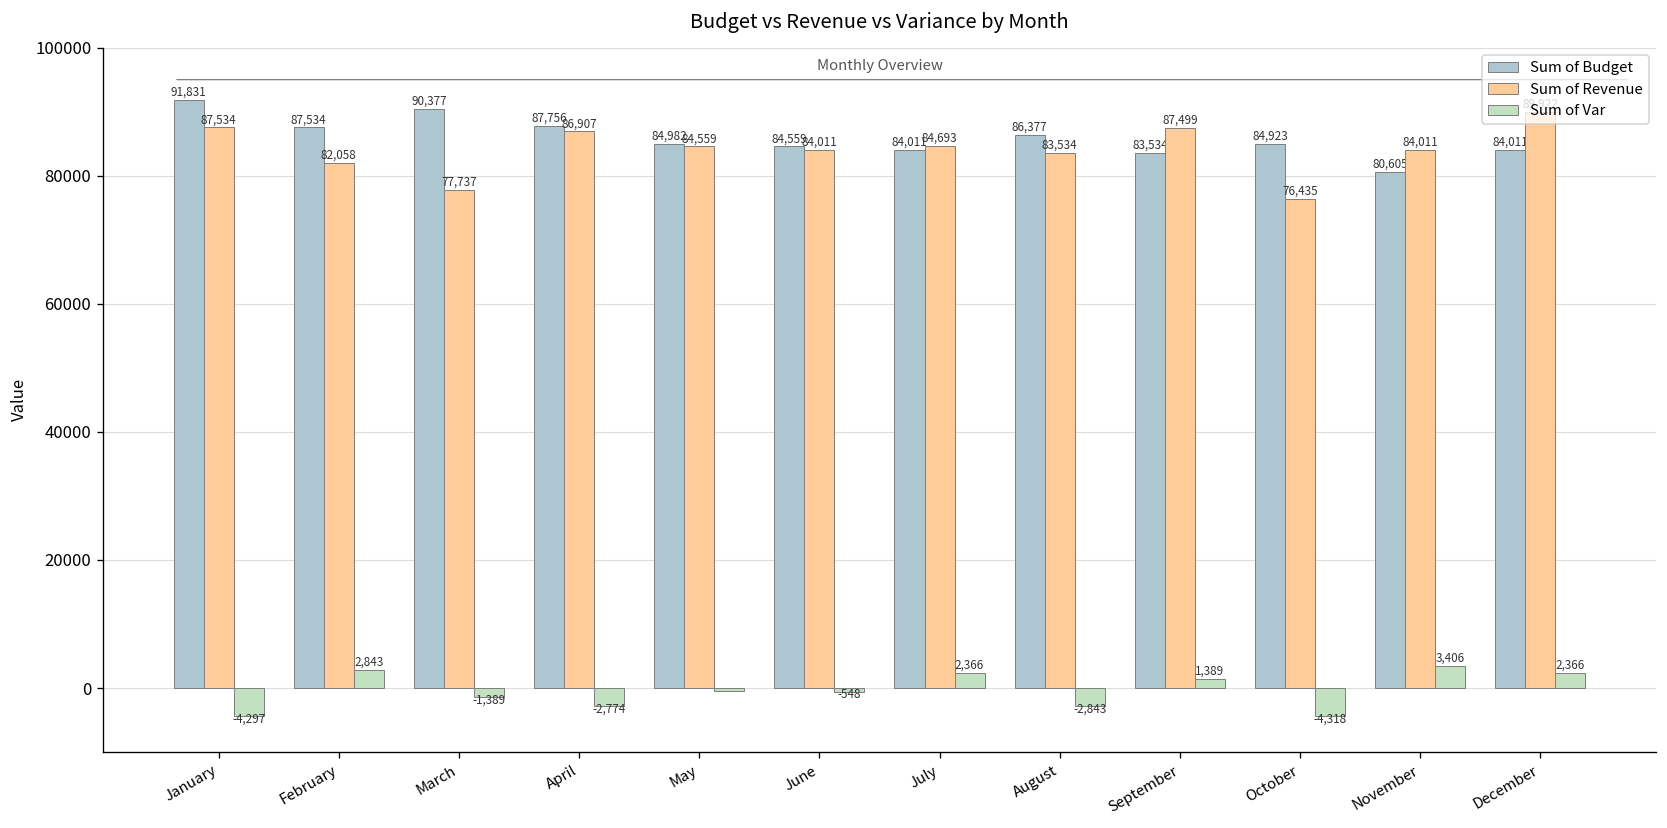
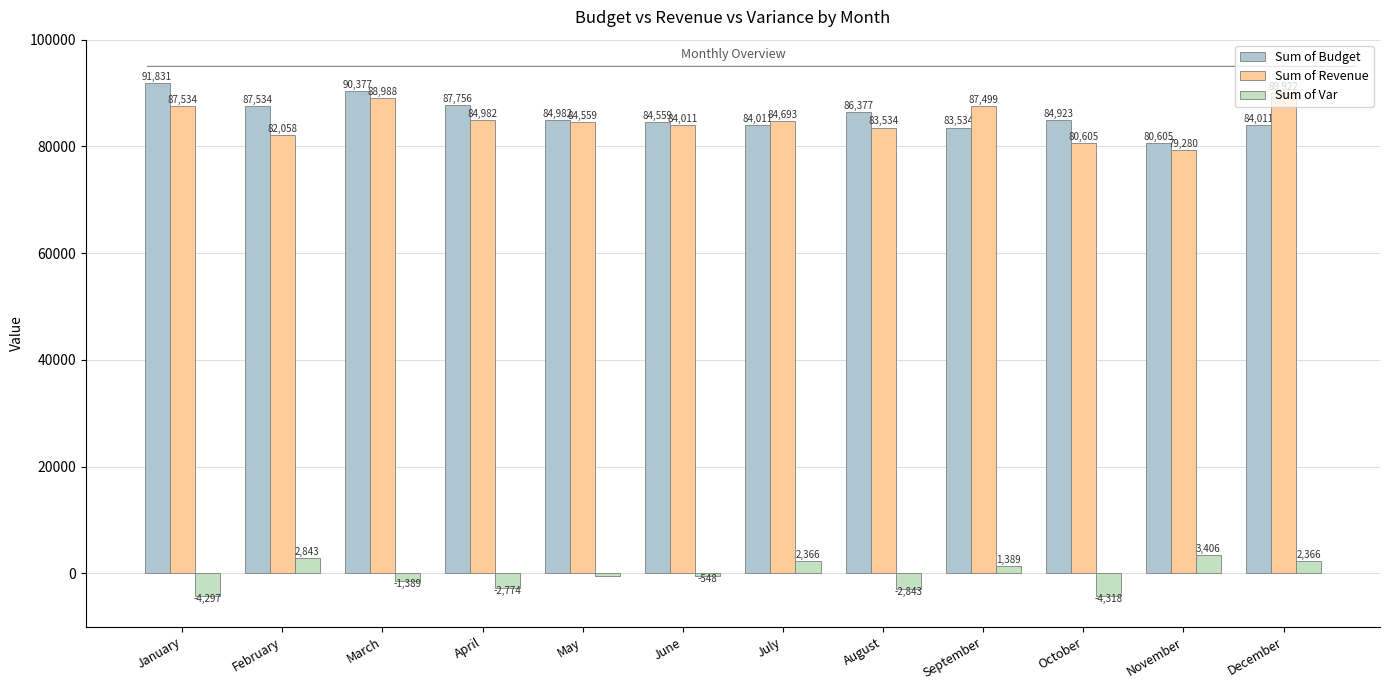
Sum of Revenue, March: 77,737 -> 88,988
Sum of Revenue, April: 86,907 -> 84,982
Sum of Revenue, October: 76,435 -> 80,605
Sum of Revenue, November: 84,011 -> 79,280
